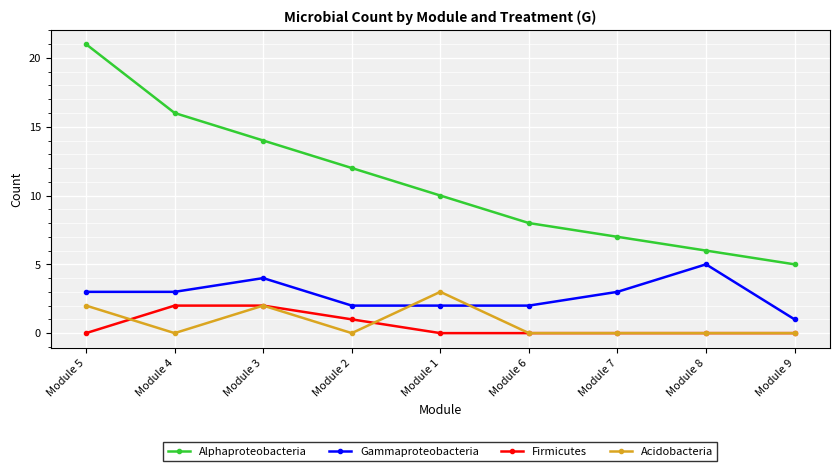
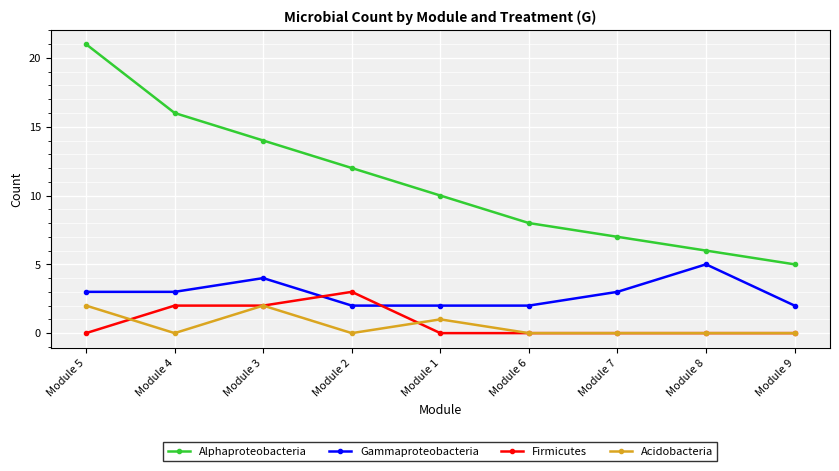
Firmicutes, Module 2: 1 -> 3
Acidobacteria, Module 1: 3 -> 1
Gammaproteobacteria, Module 9: 1 -> 2
